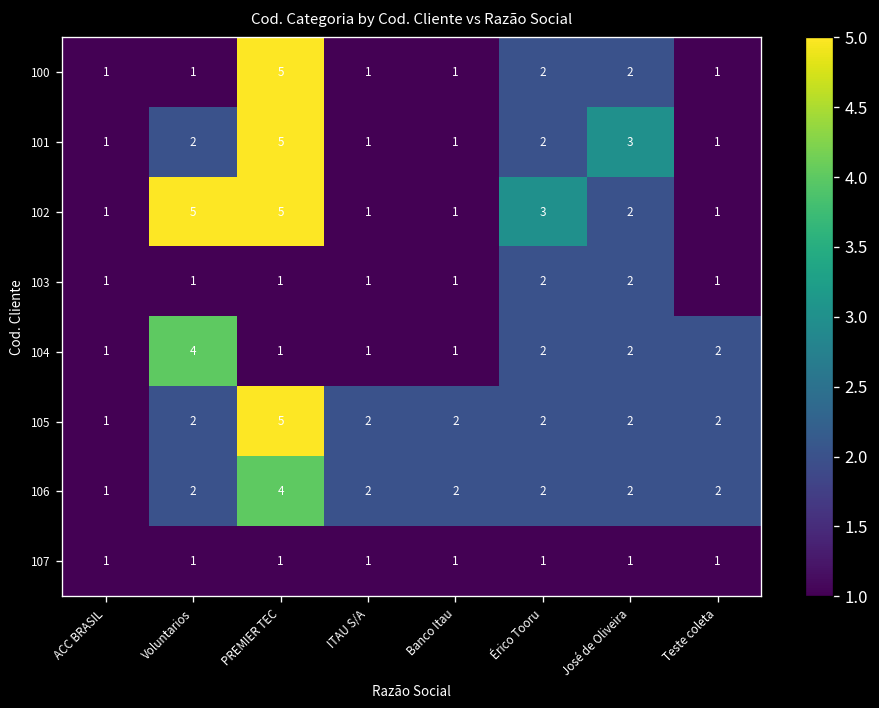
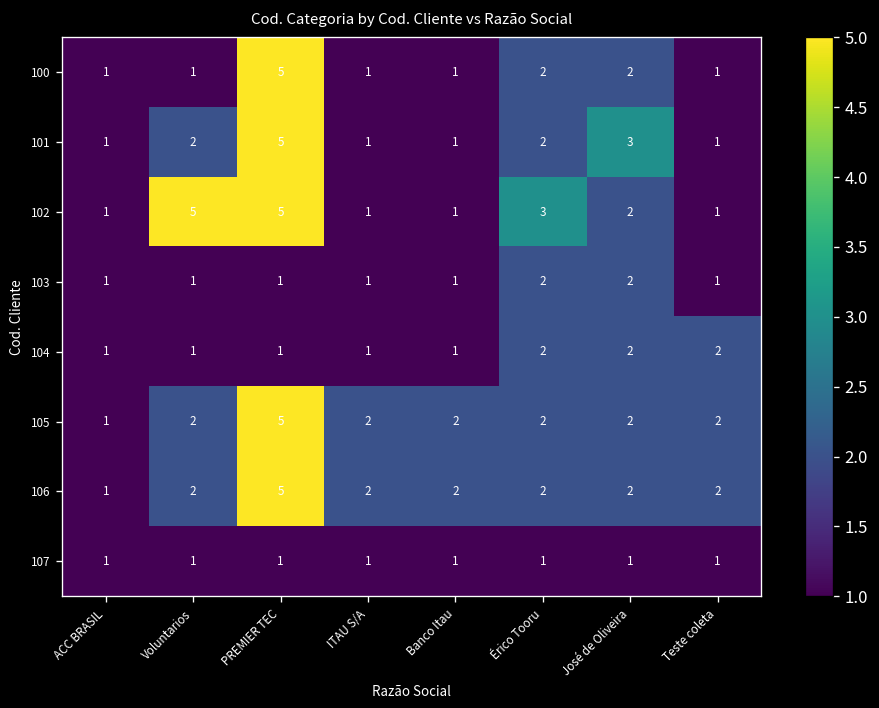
104, Voluntarios: 4 -> 1
106, PREMIER TEC: 4 -> 5
